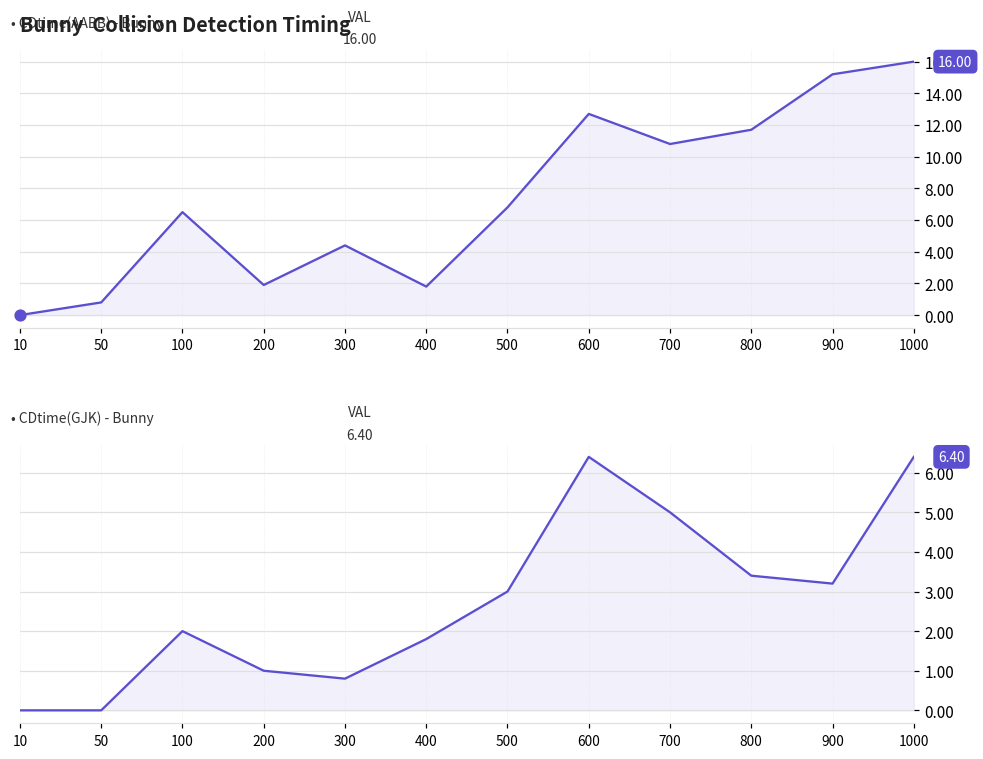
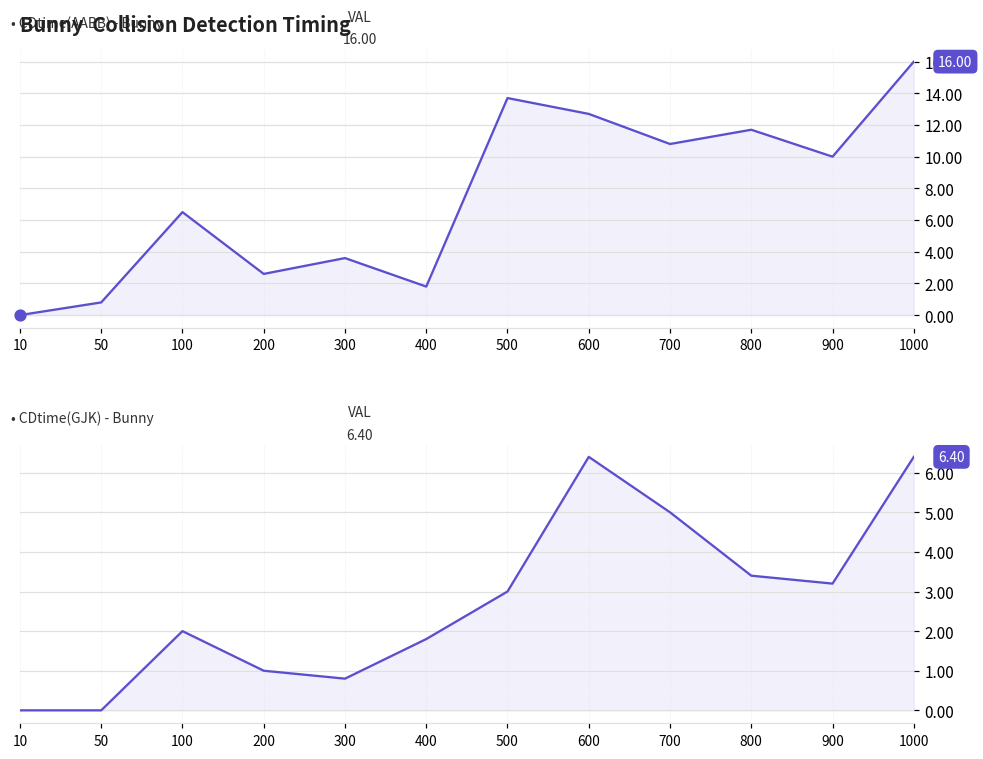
Bunny Collision Detection Timing, 200: 1.9 -> 2.6
Bunny Collision Detection Timing, 300: 4.4 -> 3.6
Bunny Collision Detection Timing, 500: 6.8 -> 13.7
Bunny Collision Detection Timing, 900: 15.2 -> 10.0
